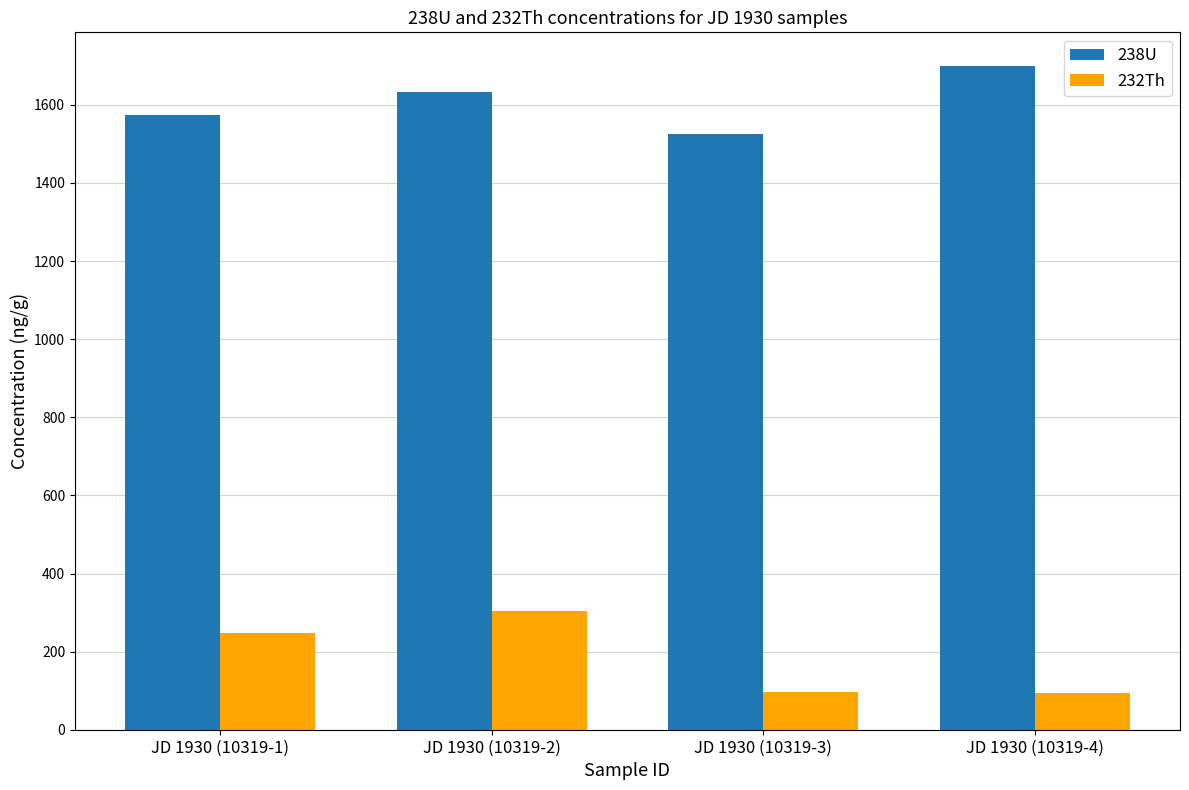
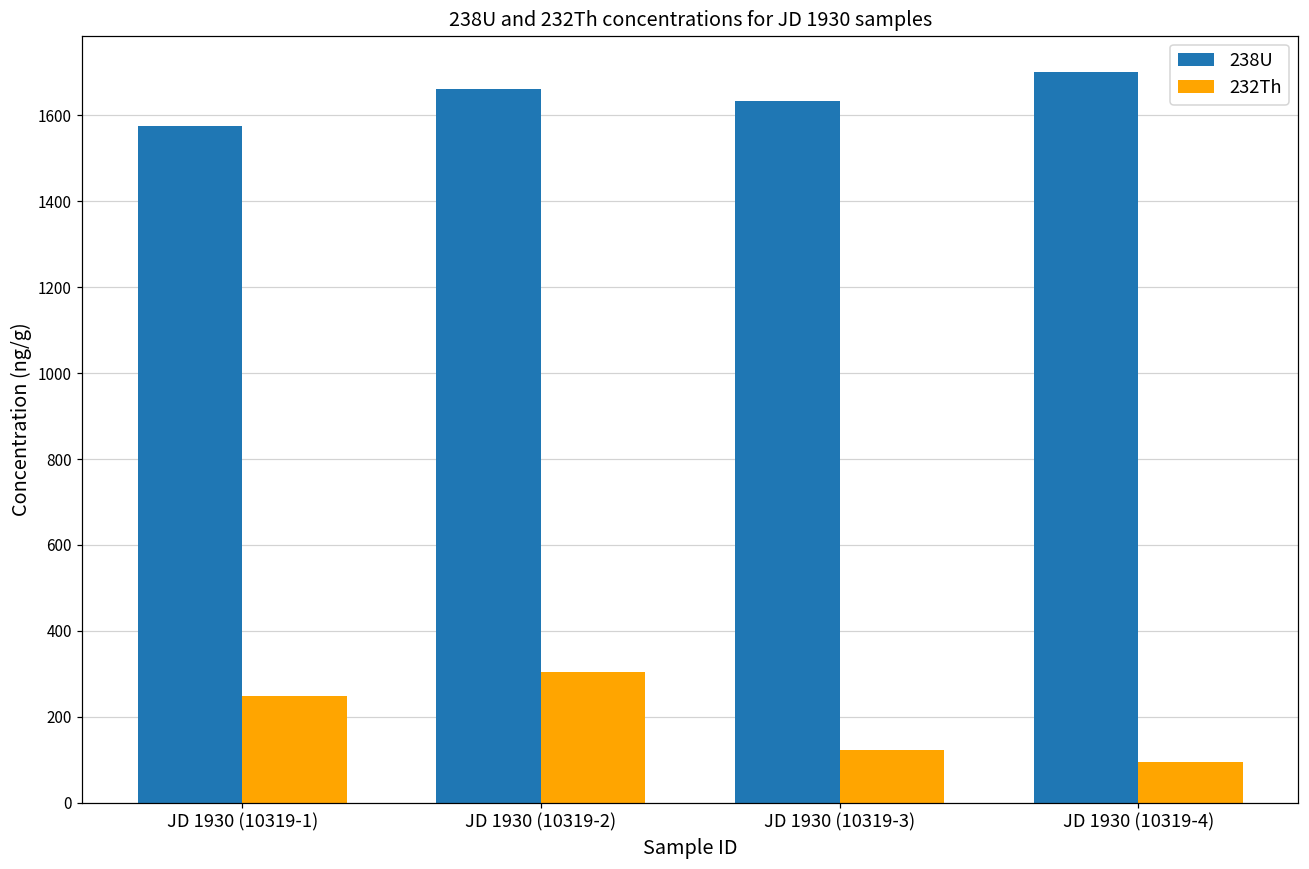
238U, JD 1930 (10319-2): 1630 -> 1660
238U, JD 1930 (10319-3): 1520 -> 1630
232Th, JD 1930 (10319-3): 100 -> 120
